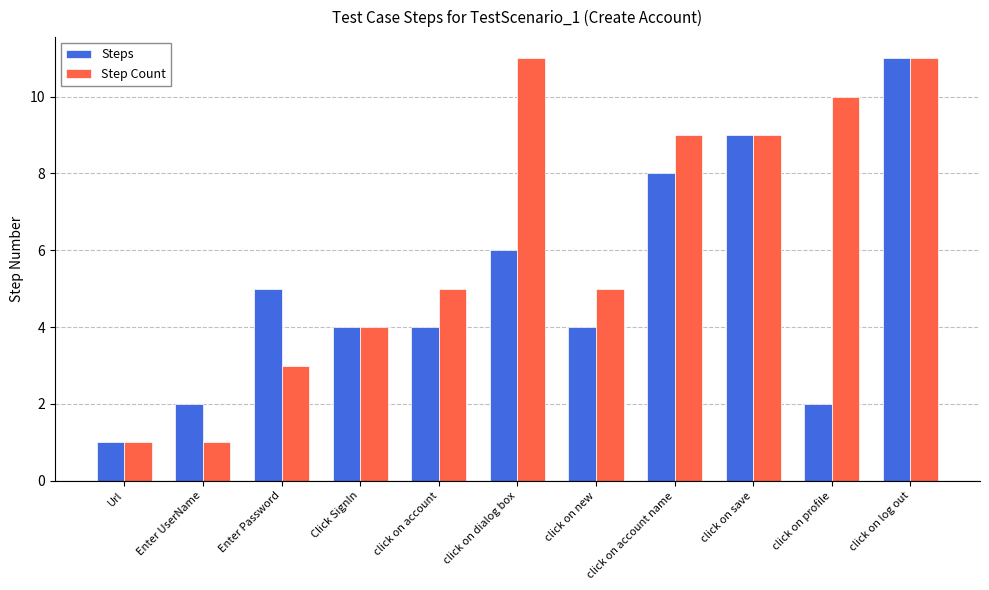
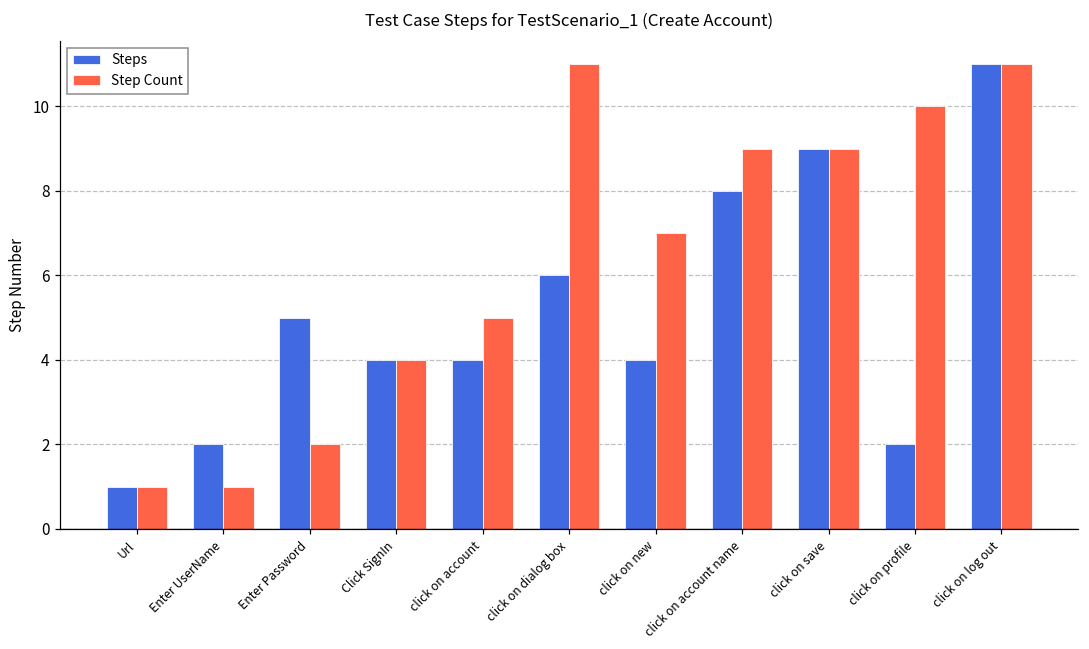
Step Count, Enter Password: 3 -> 2
Step Count, click on new: 5 -> 7
